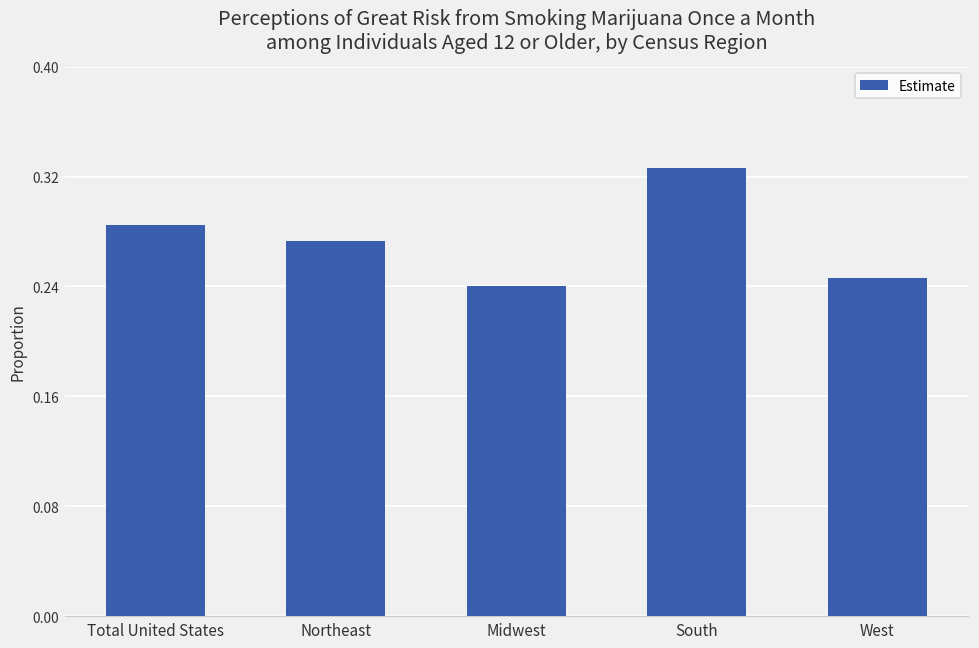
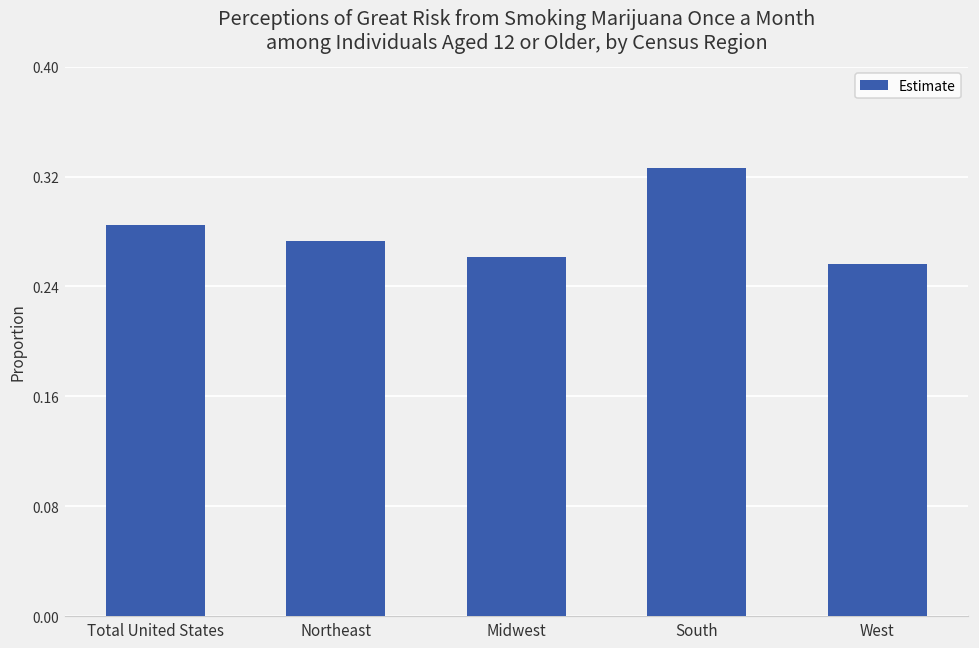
Midwest: 0.241 -> 0.261
West: 0.246 -> 0.256
